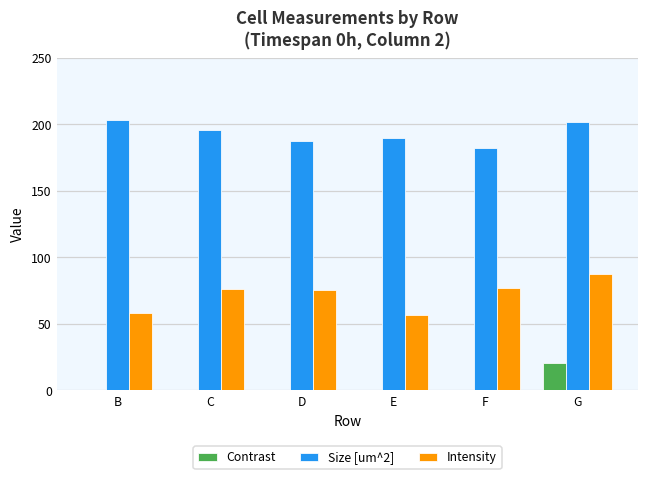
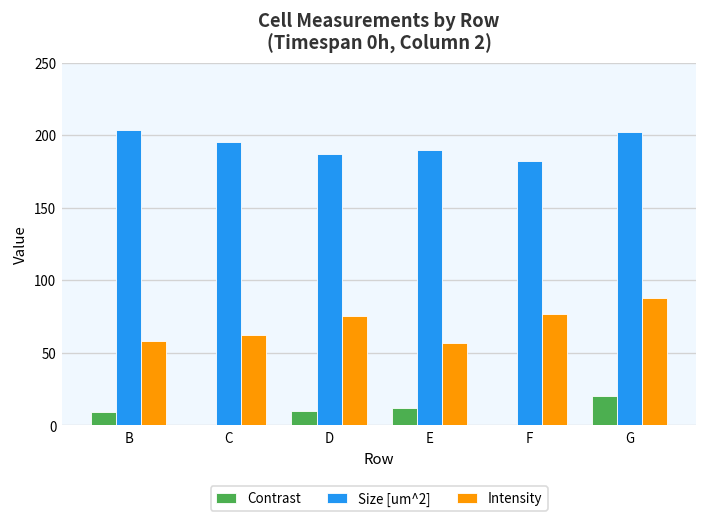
Contrast, B: 0 -> 9
Intensity, C: 76 -> 62
Contrast, D: 0 -> 10
Contrast, E: 0 -> 12
